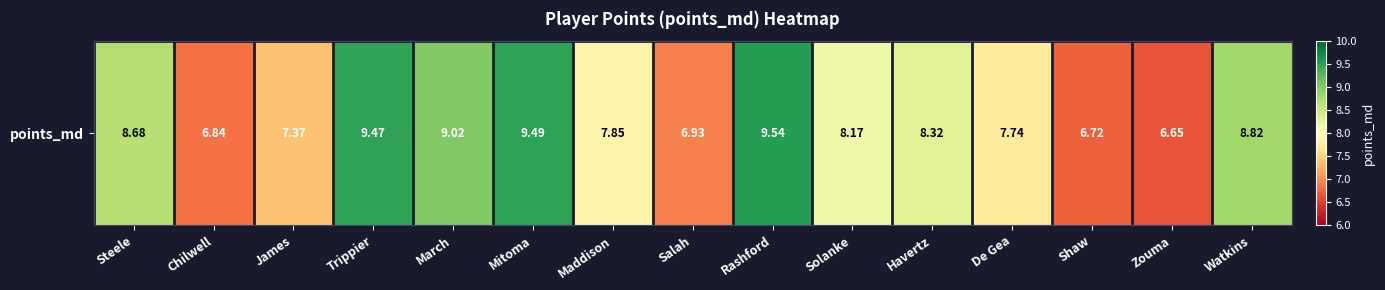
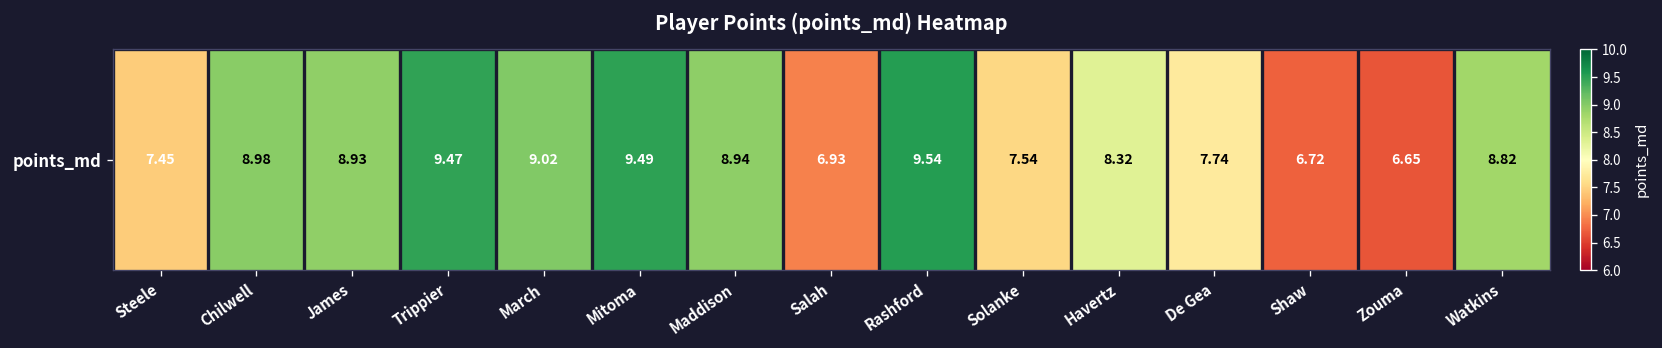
points_md, Steele: 8.68 -> 7.45
points_md, Chilwell: 6.84 -> 8.98
points_md, James: 7.37 -> 8.93
points_md, Maddison: 7.85 -> 8.94
points_md, Solanke: 8.17 -> 7.54
